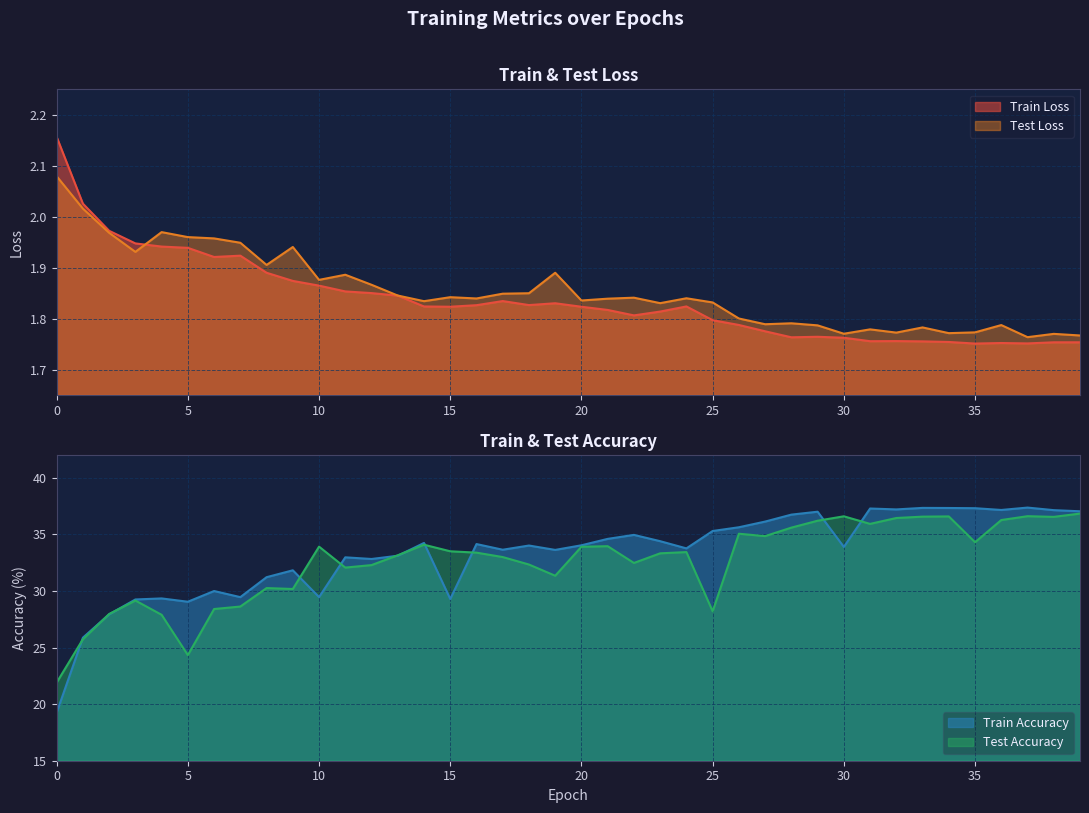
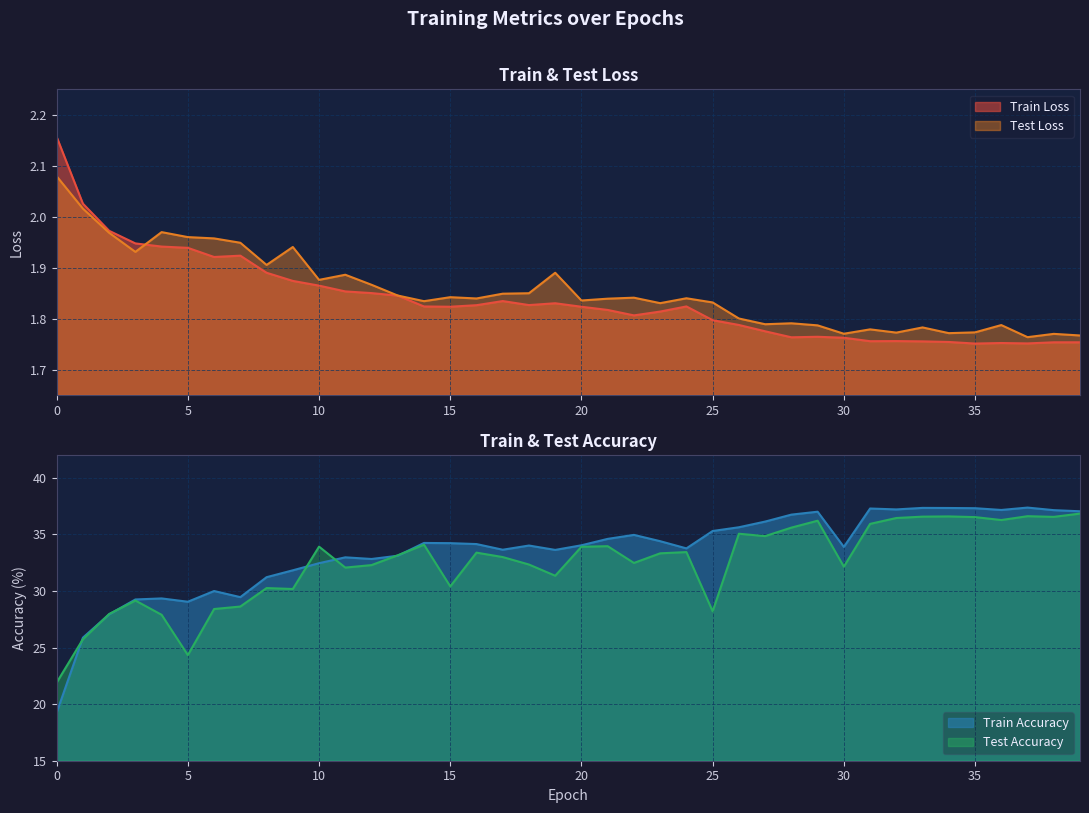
Train & Test Accuracy, Train Accuracy, 10: 29.5 -> 32.4
Train & Test Accuracy, Train Accuracy, 15: 29.3 -> 34.2
Train & Test Accuracy, Test Accuracy, 15: 33.5 -> 30.4
Train & Test Accuracy, Test Accuracy, 30: 36.6 -> 32.1
Train & Test Accuracy, Test Accuracy, 35: 34.3 -> 36.5
